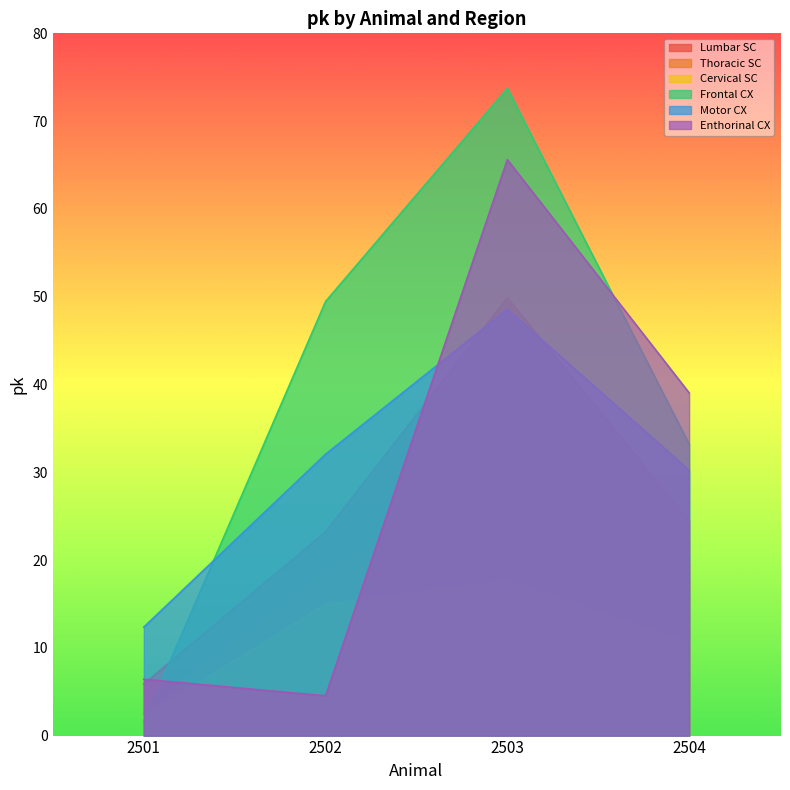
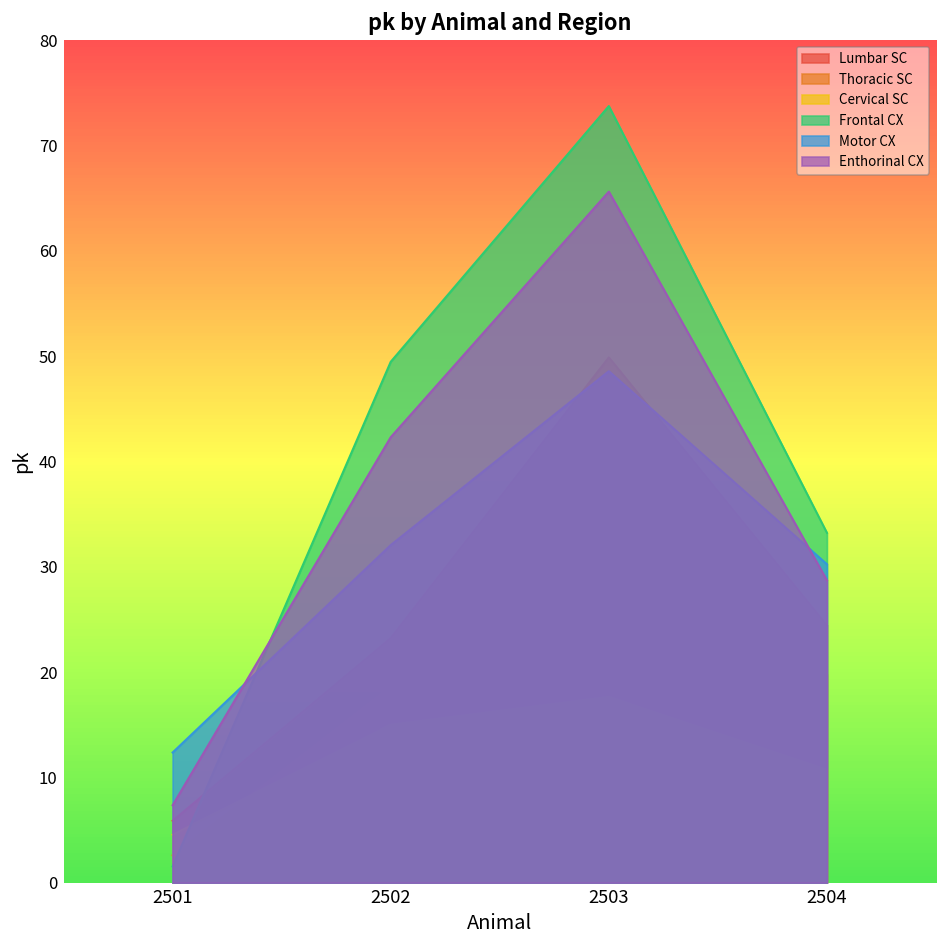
Cervical SC, 2501: 2 -> 5
Enthorinal CX, 2501: 6 -> 7
Enthorinal CX, 2502: 5 -> 42
Enthorinal CX, 2504: 39 -> 29
